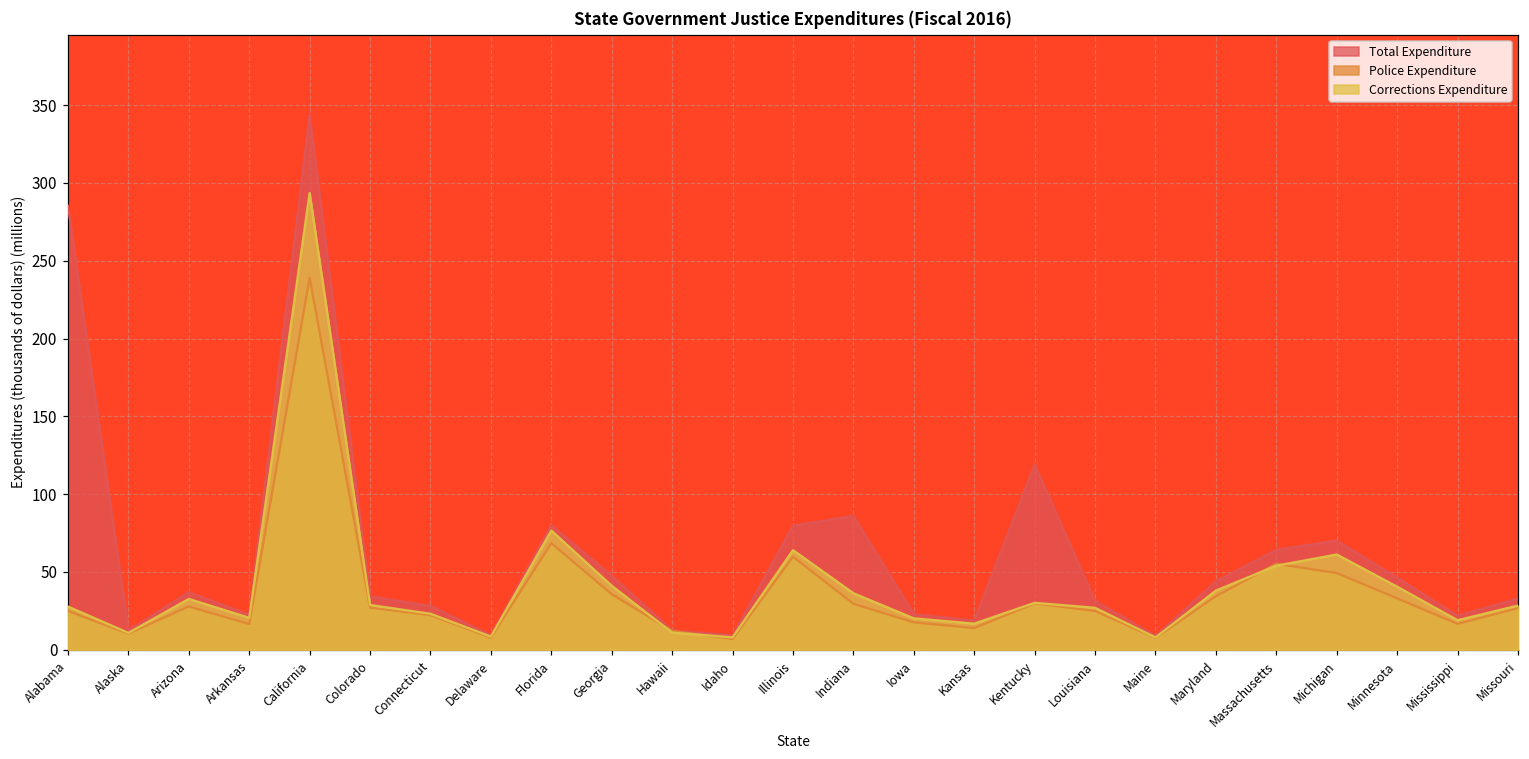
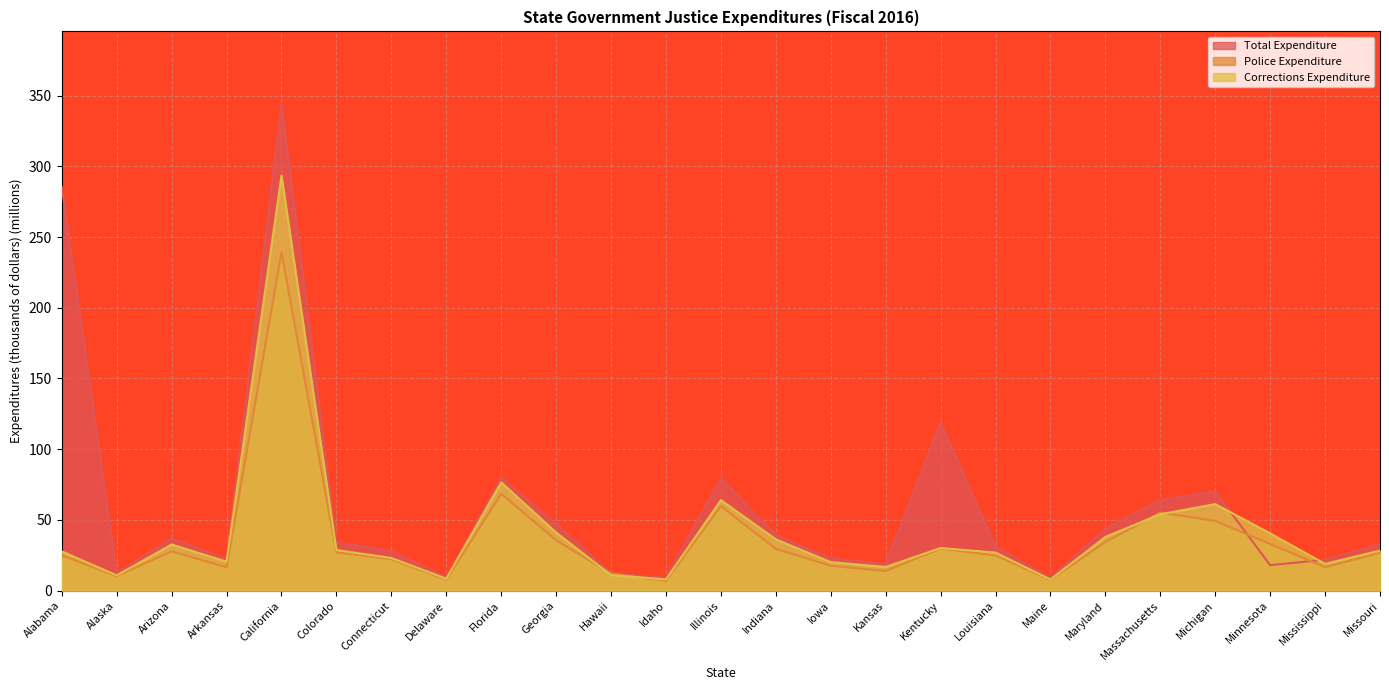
Total Expenditure, Indiana: 86 -> 39
Total Expenditure, Minnesota: 46 -> 18
